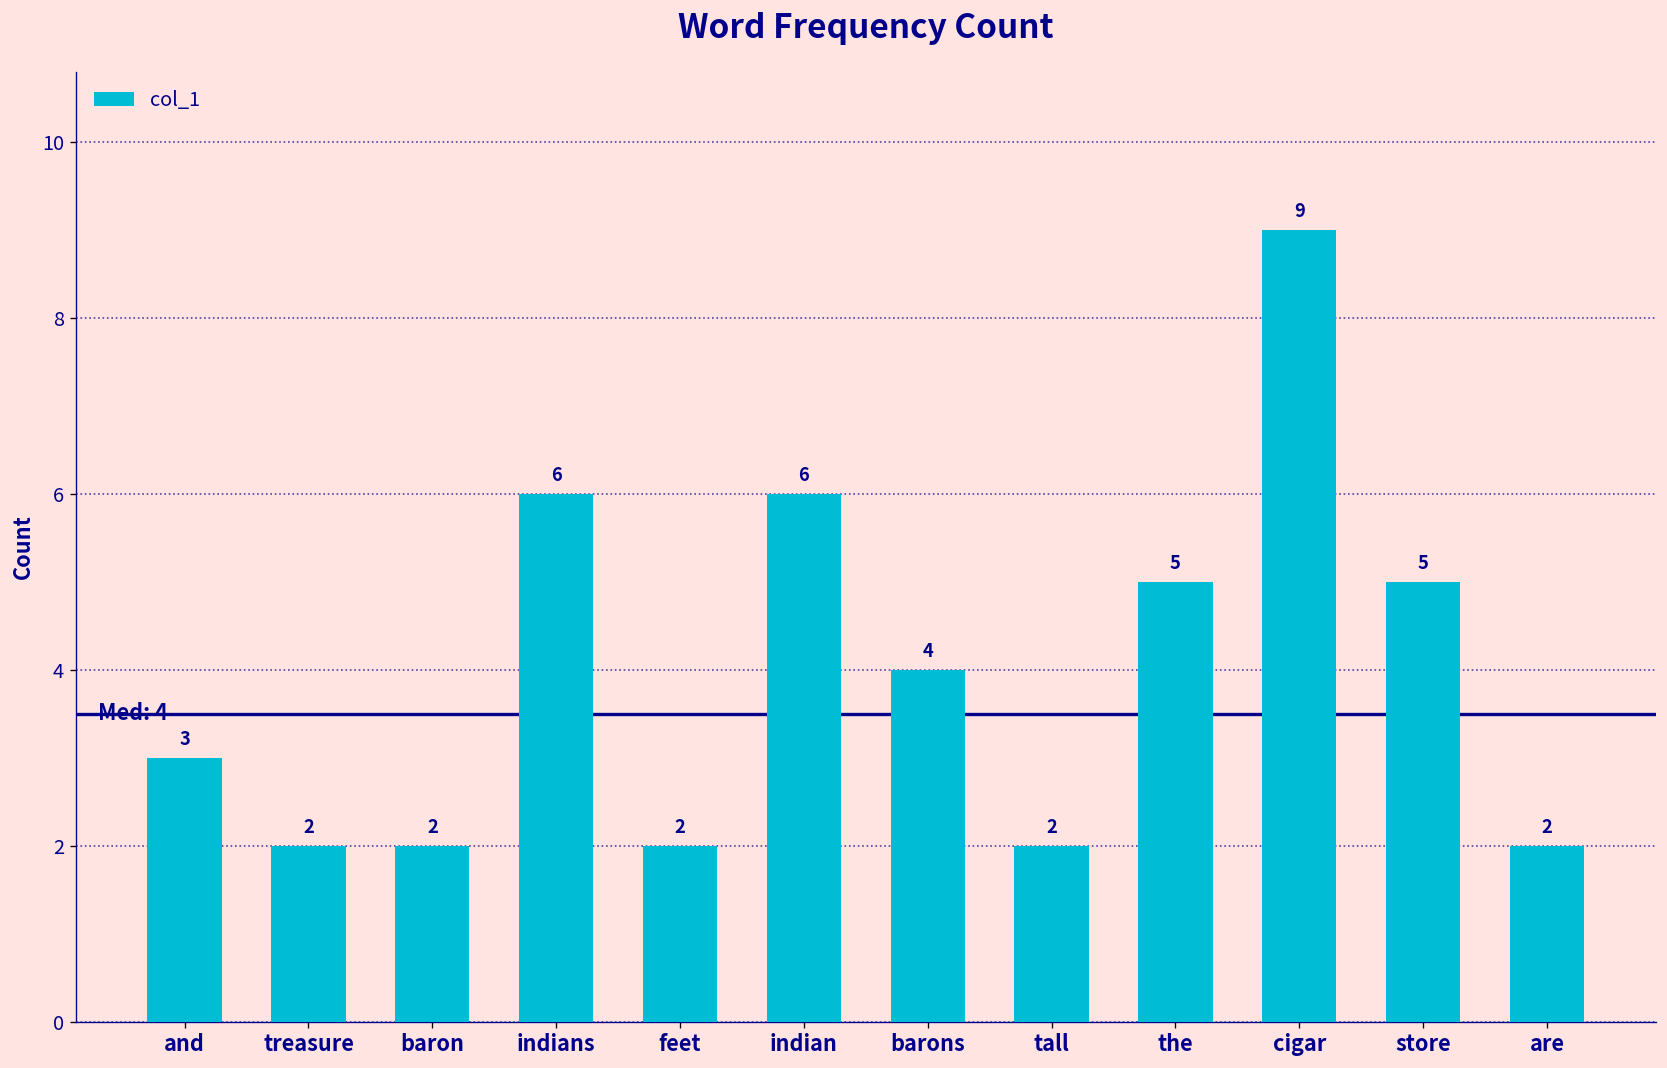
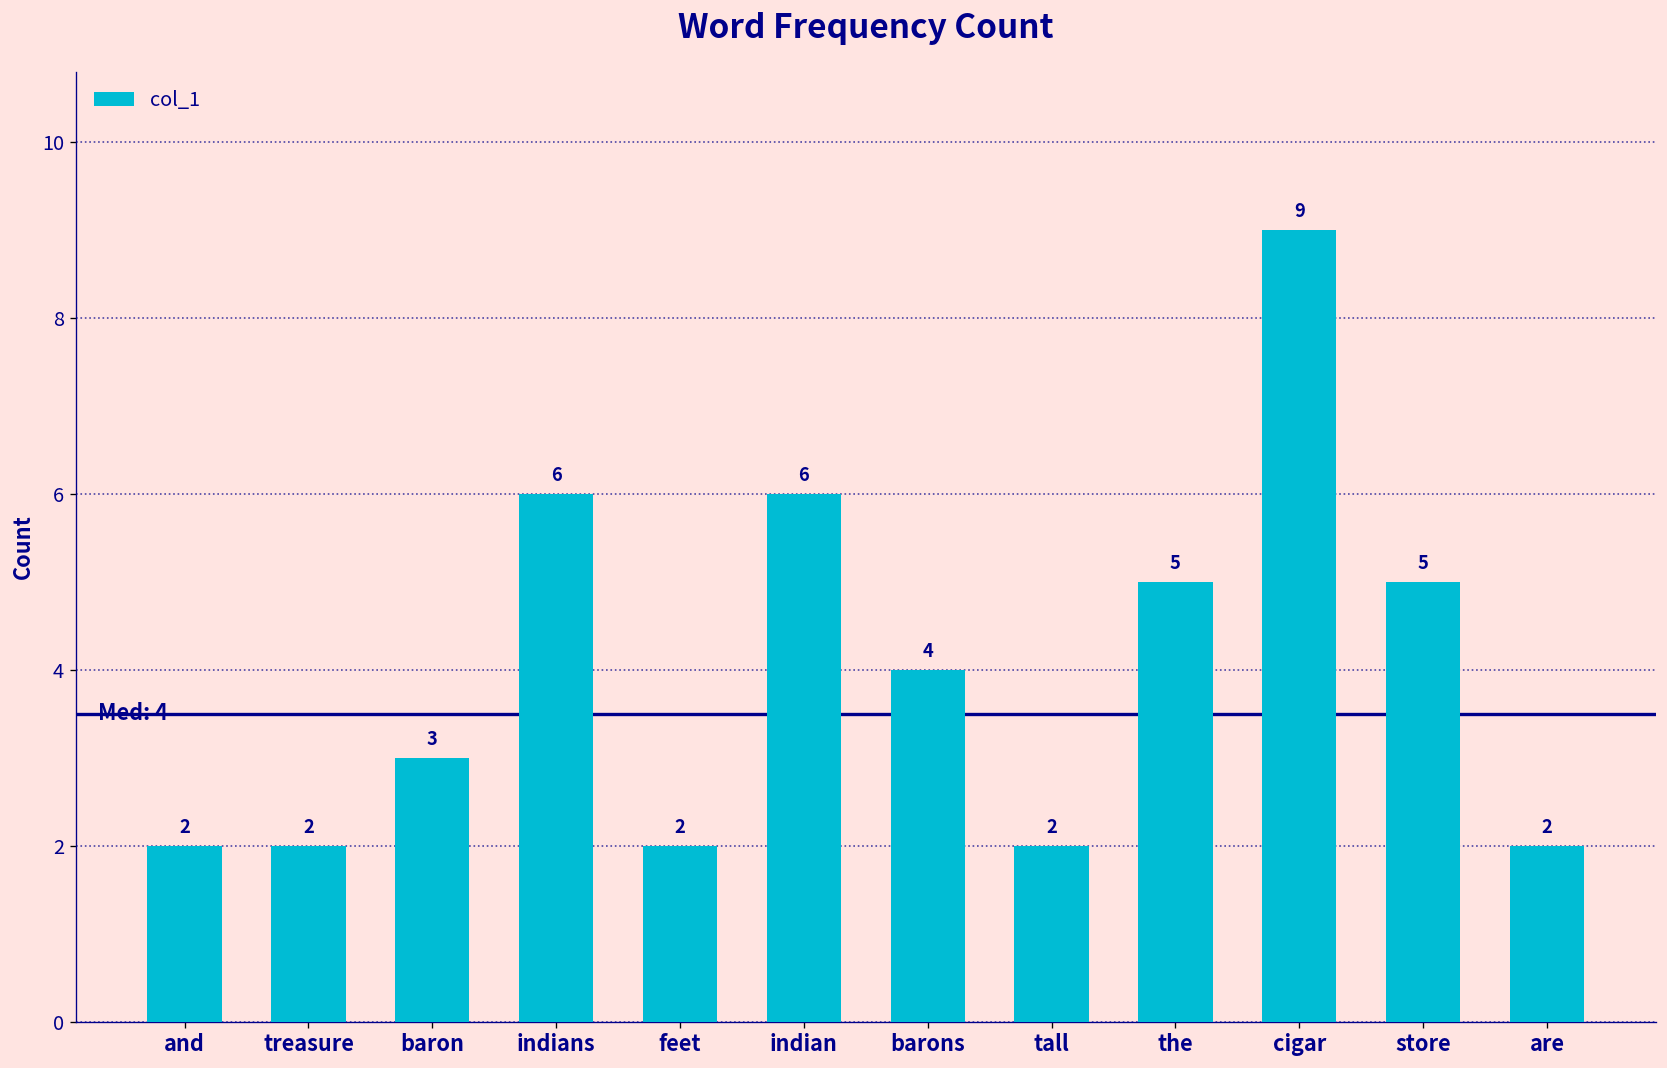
and: 3 -> 2
baron: 2 -> 3
